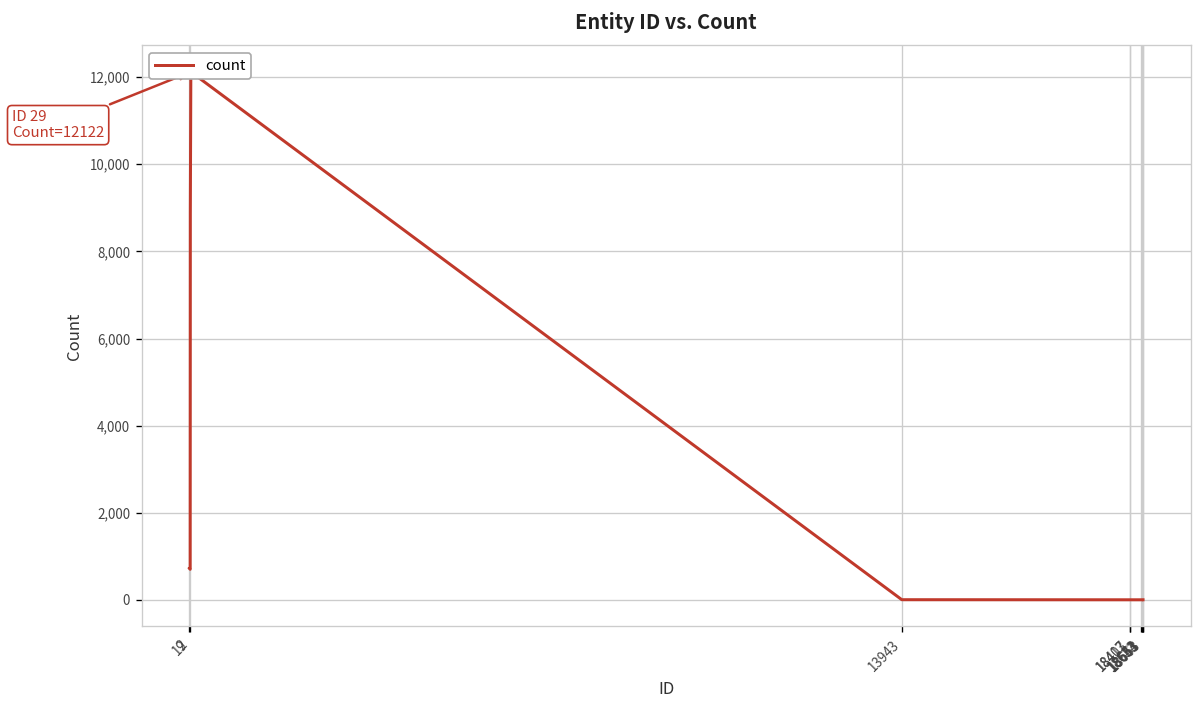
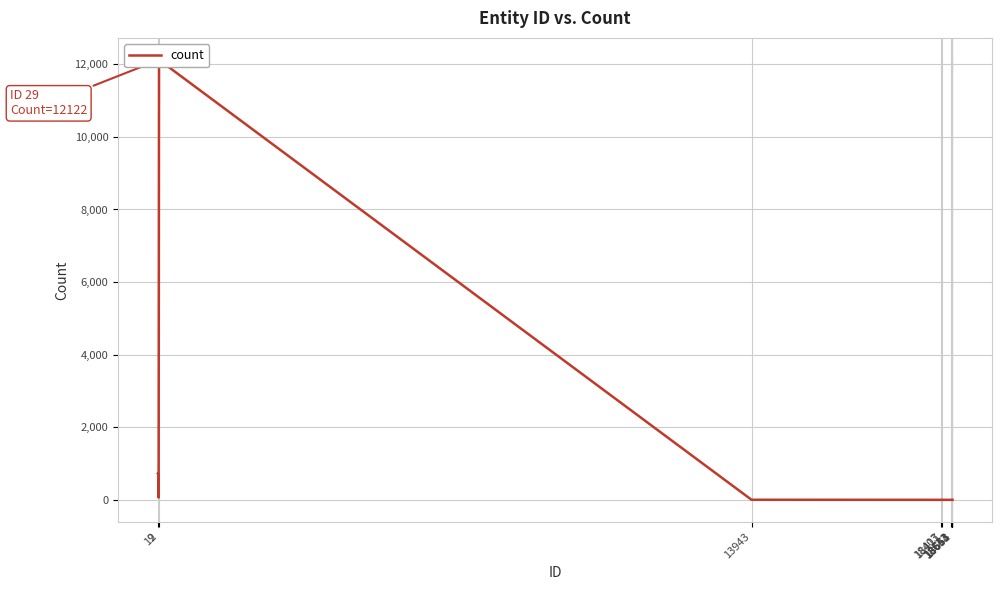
19: 8,900 -> 100
